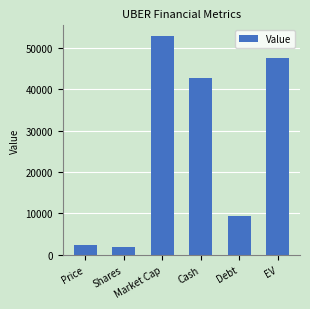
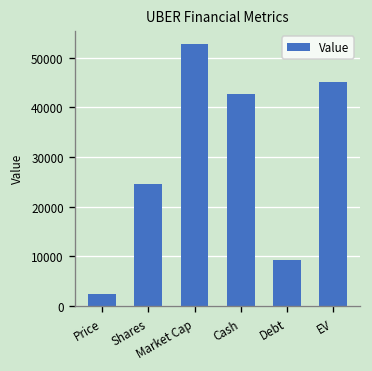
Shares: 2000 -> 25000
EV: 48000 -> 45000
